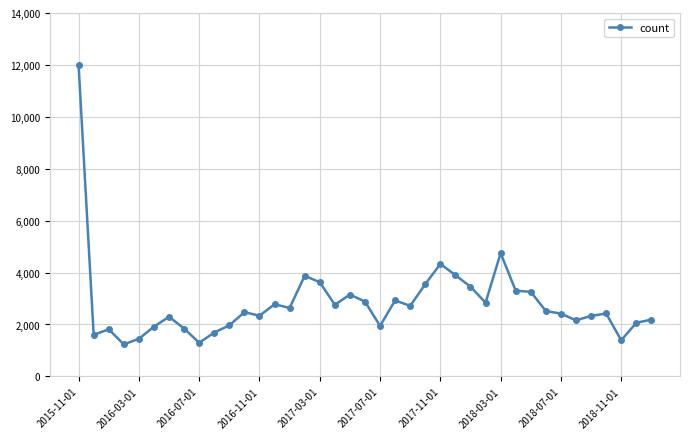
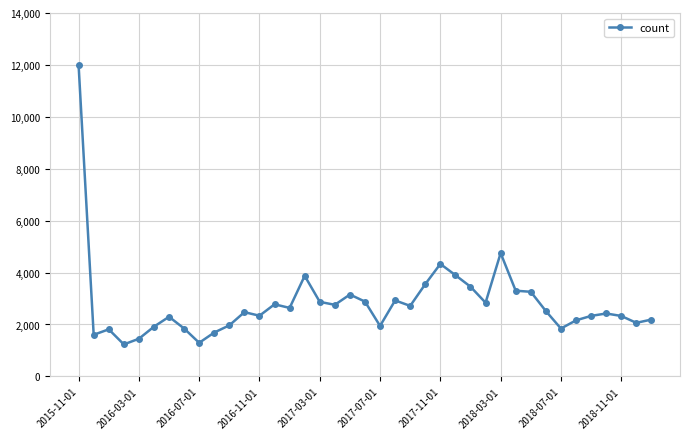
2017-03-01: 3,600 -> 2,900
2018-07-01: 2,400 -> 1,800
2018-11-01: 1,400 -> 2,300
